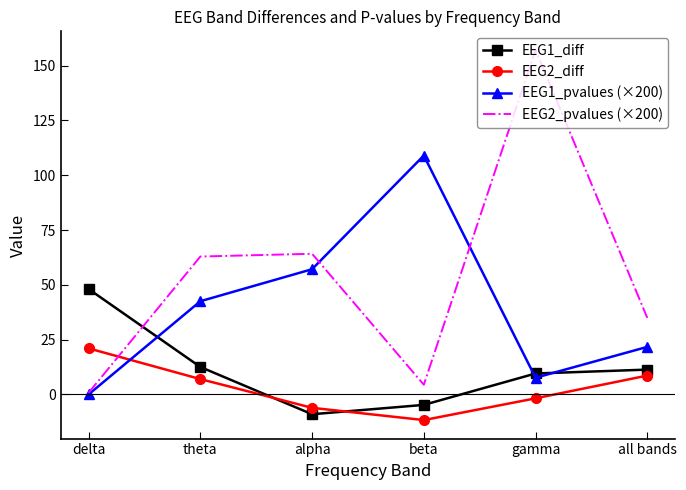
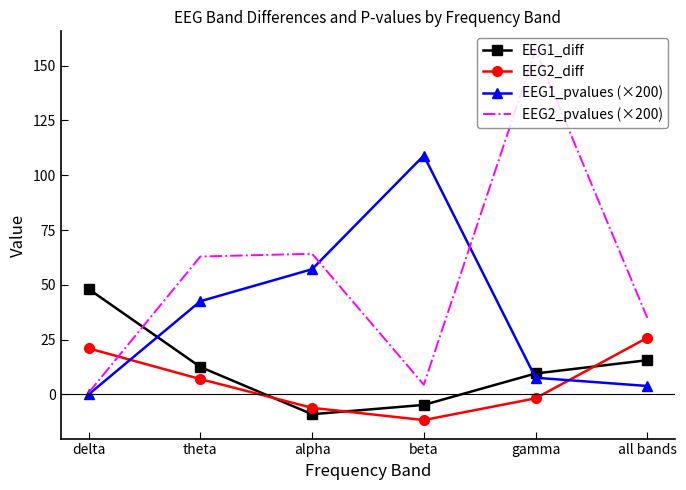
EEG1_diff, all bands: 11 -> 16
EEG2_diff, all bands: 9 -> 26
EEG1_pvalues (×200), all bands: 22 -> 4
